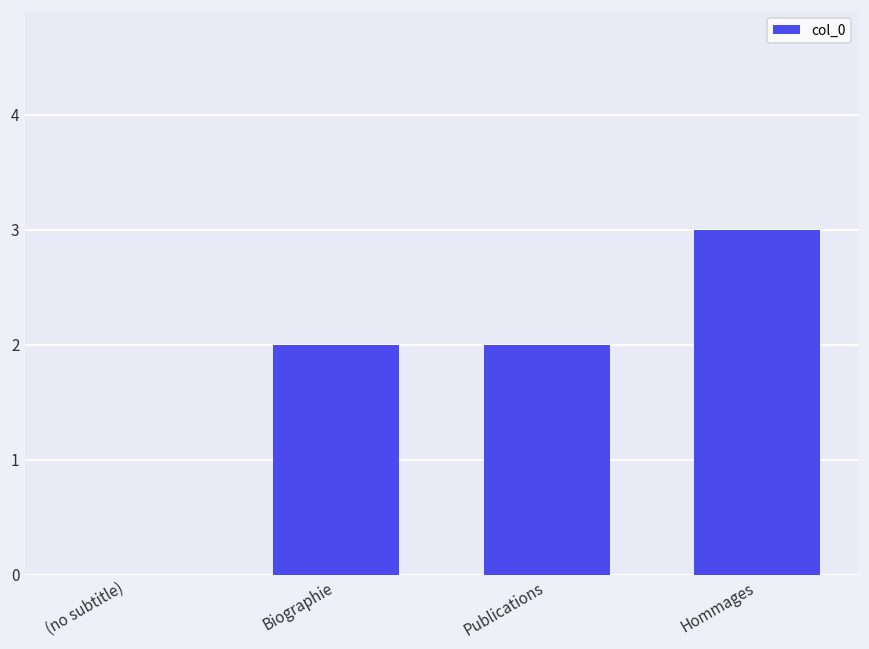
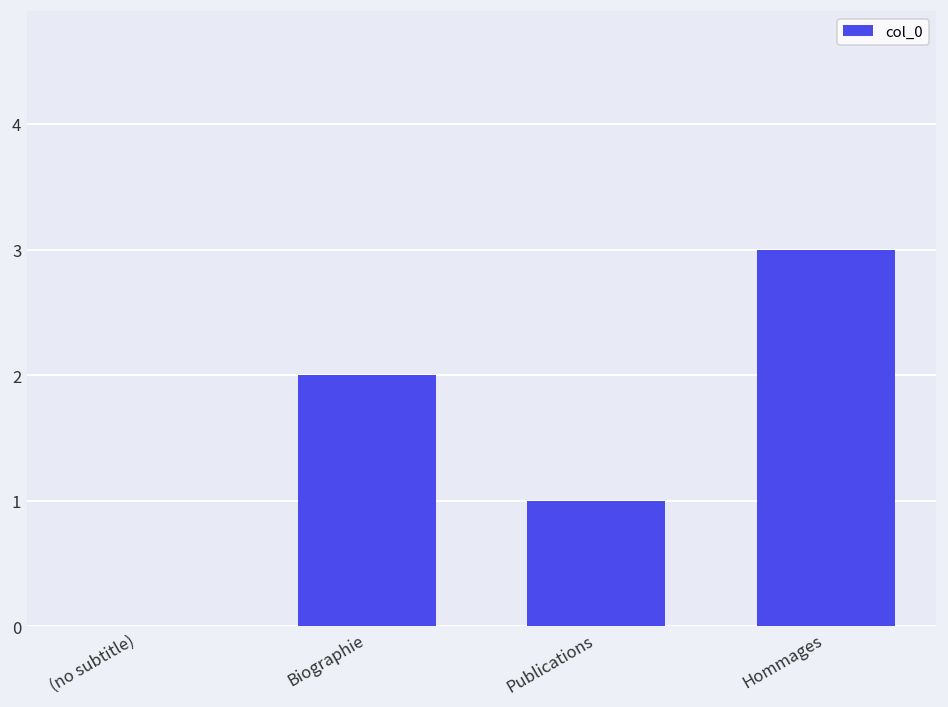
Publications: 2 -> 1
